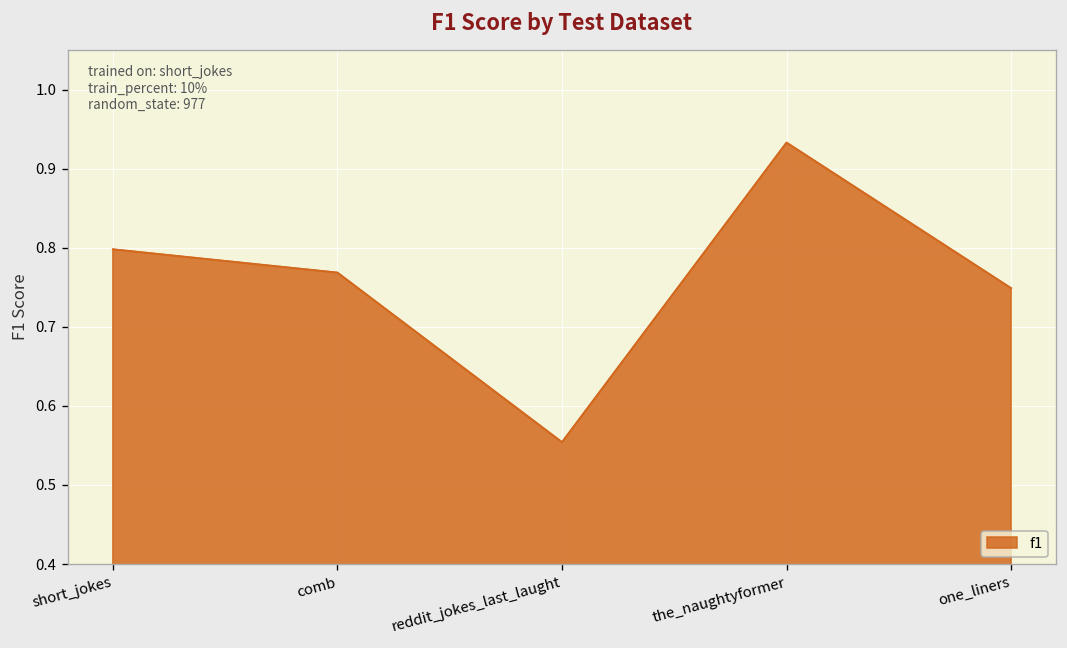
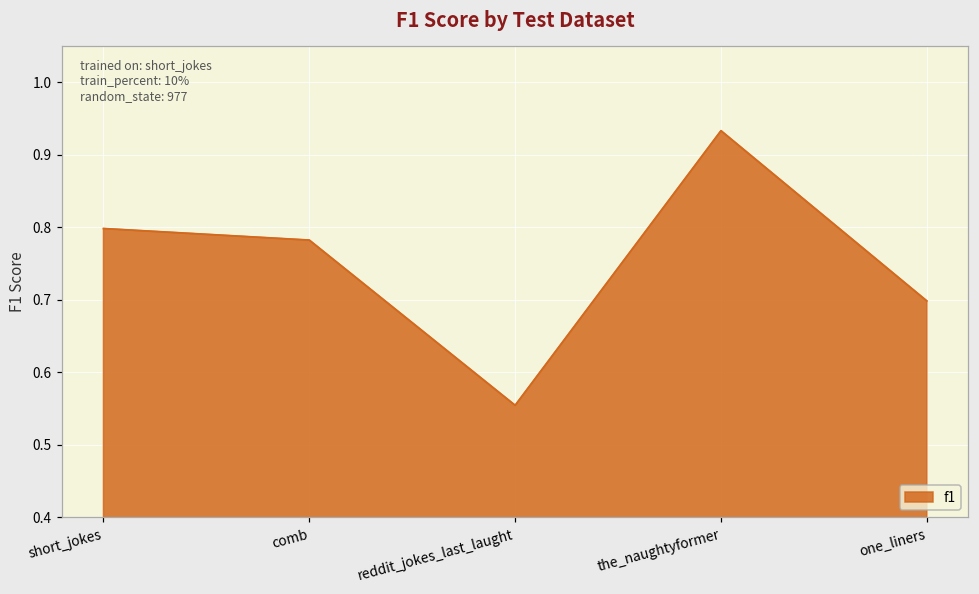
comb: 0.77 -> 0.78
one_liners: 0.75 -> 0.70
